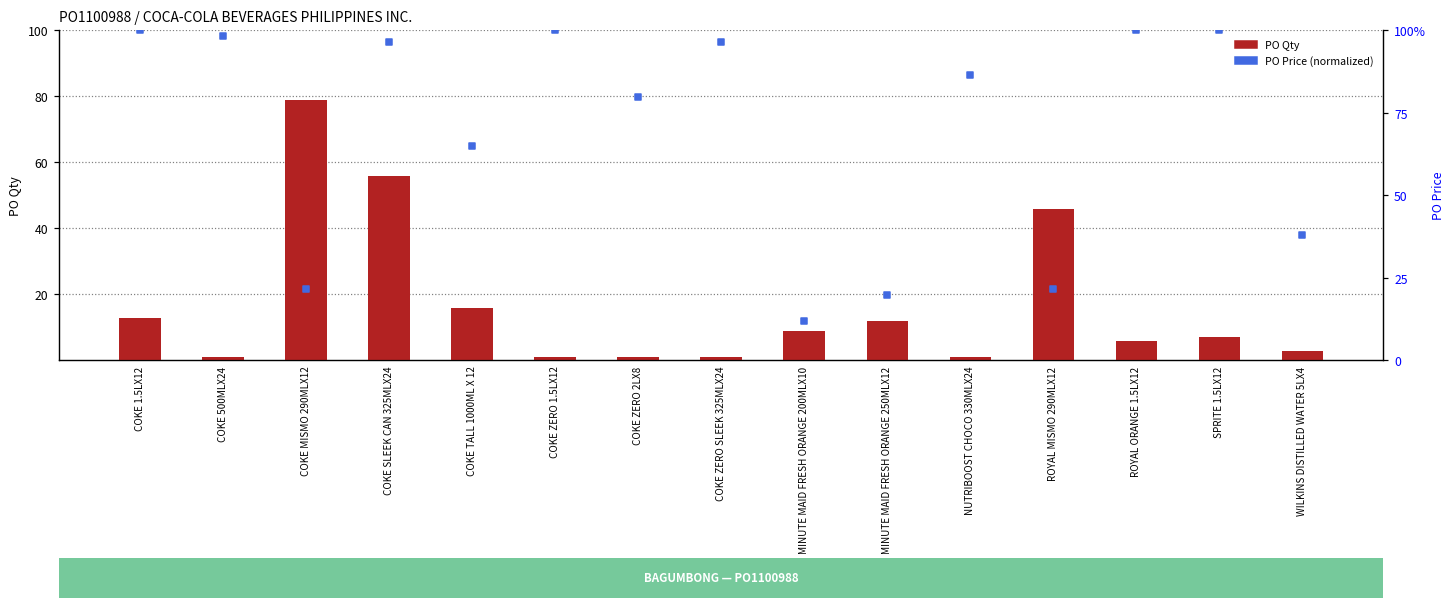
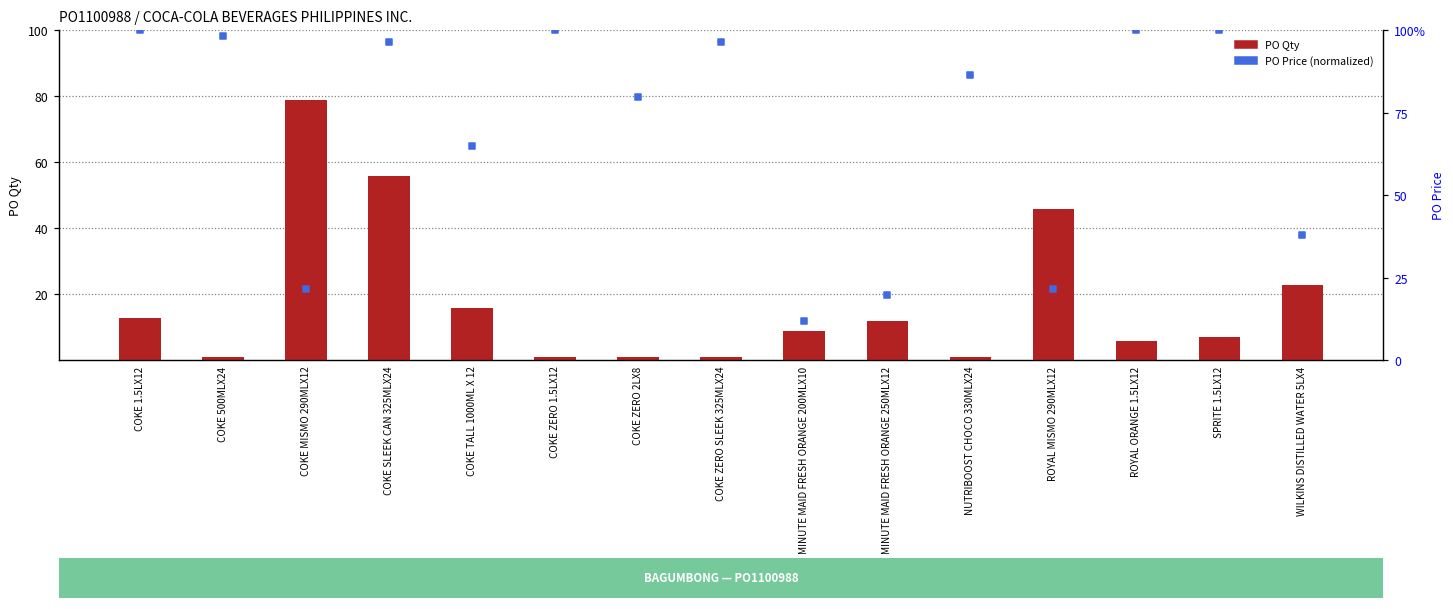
PO Qty, WILKINS DISTILLED WATER 5LX4: 3 -> 23
